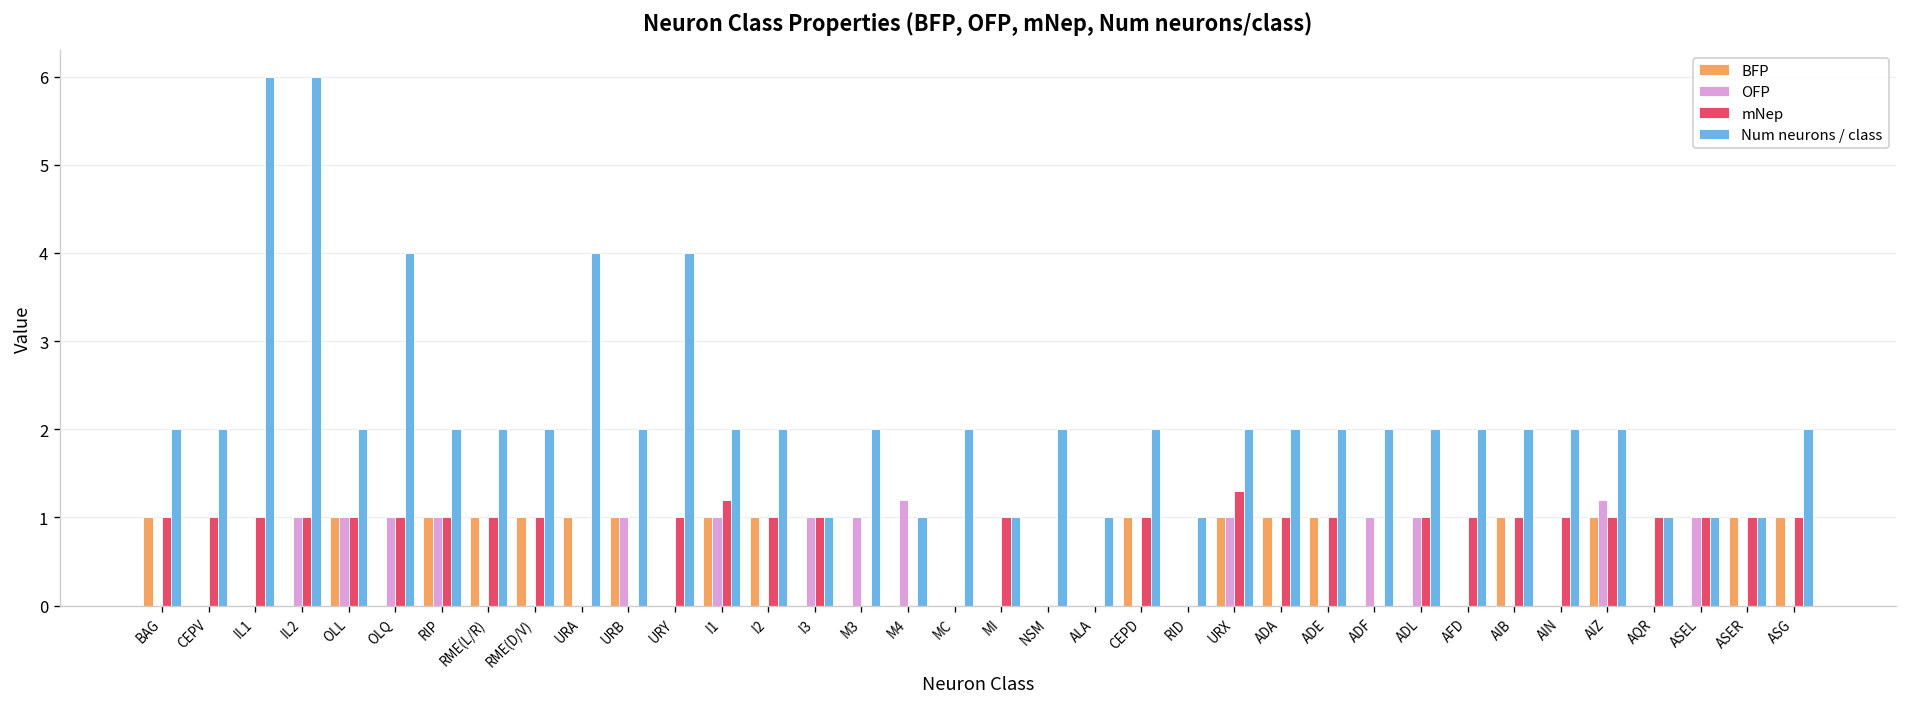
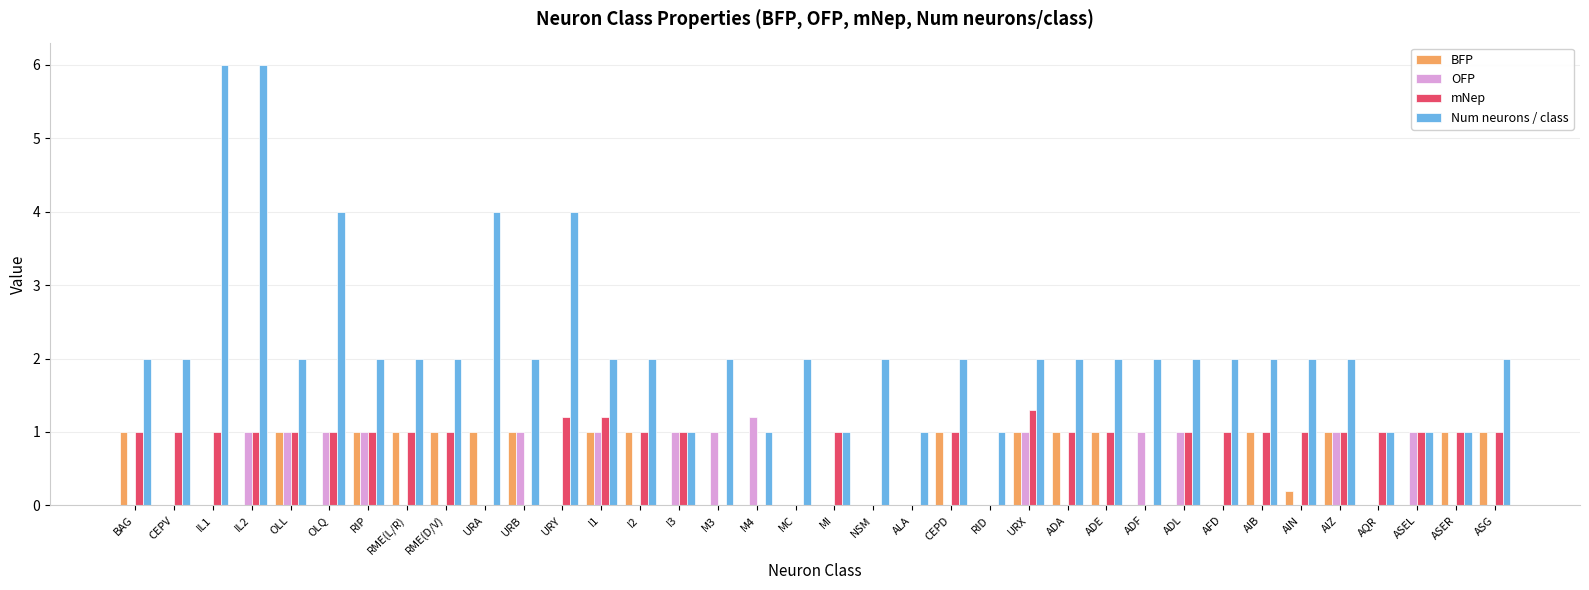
mNep, URY: 1.0 -> 1.2
BFP, AIN: 0.0 -> 0.2
OFP, AIZ: 1.2 -> 1.0
